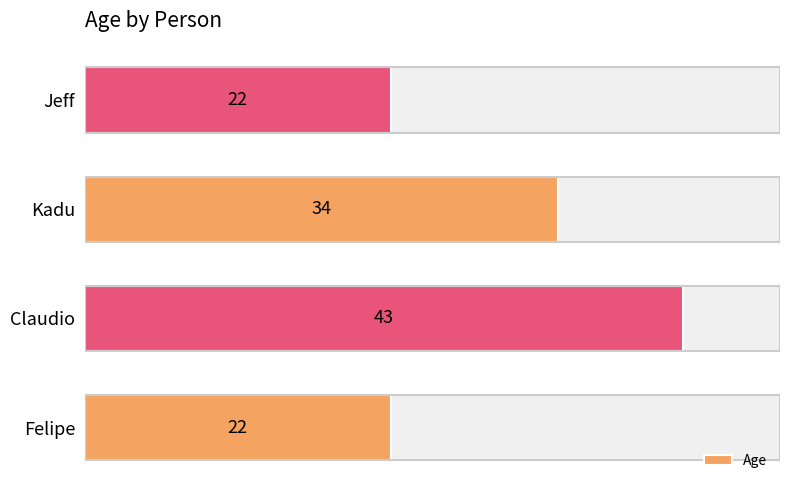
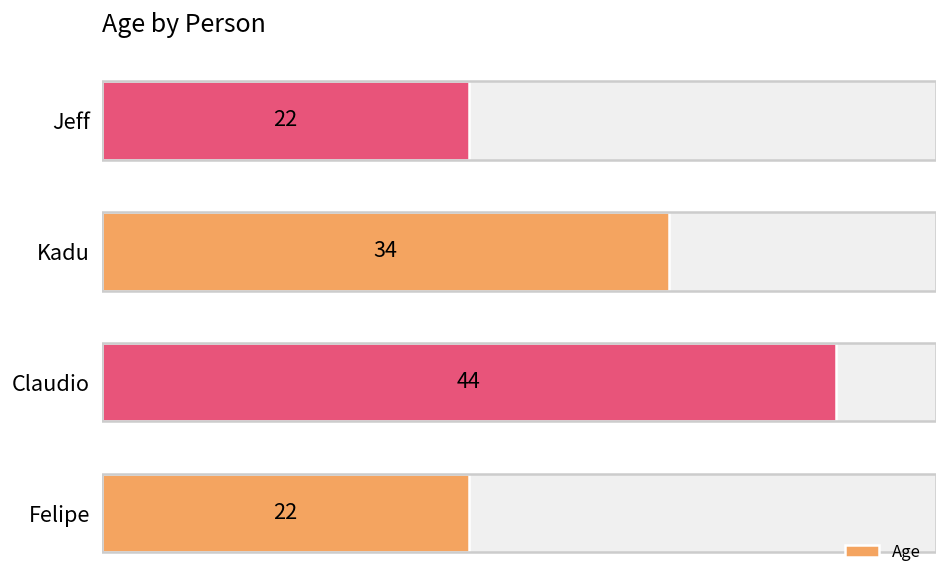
Age, Claudio: 43 -> 44
